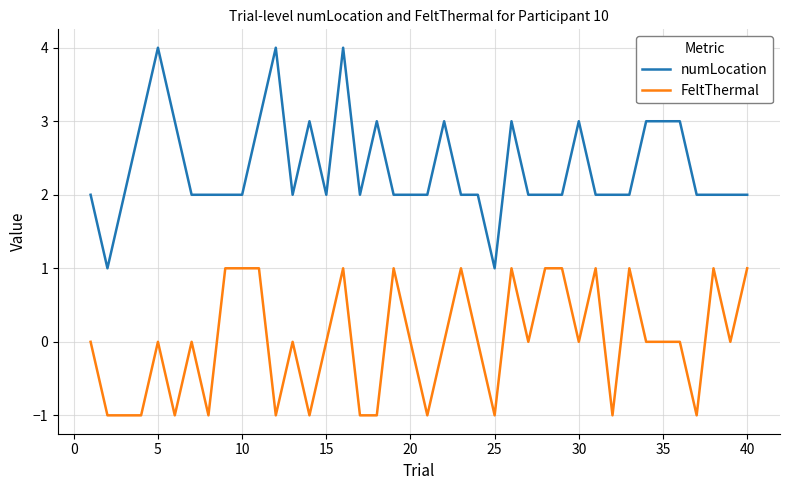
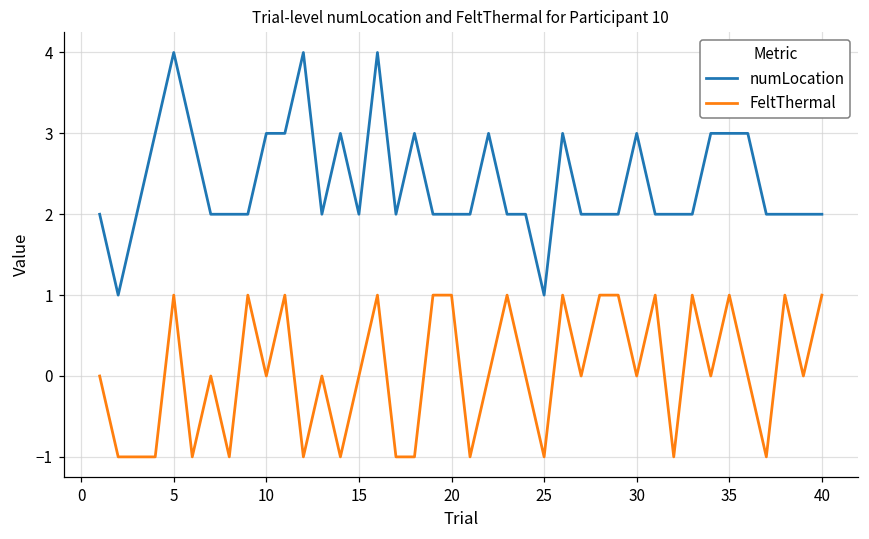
FeltThermal, 5: 0 -> 1
numLocation, 10: 2 -> 3
FeltThermal, 10: 1 -> 0
FeltThermal, 20: 0 -> 1
FeltThermal, 35: 0 -> 1
